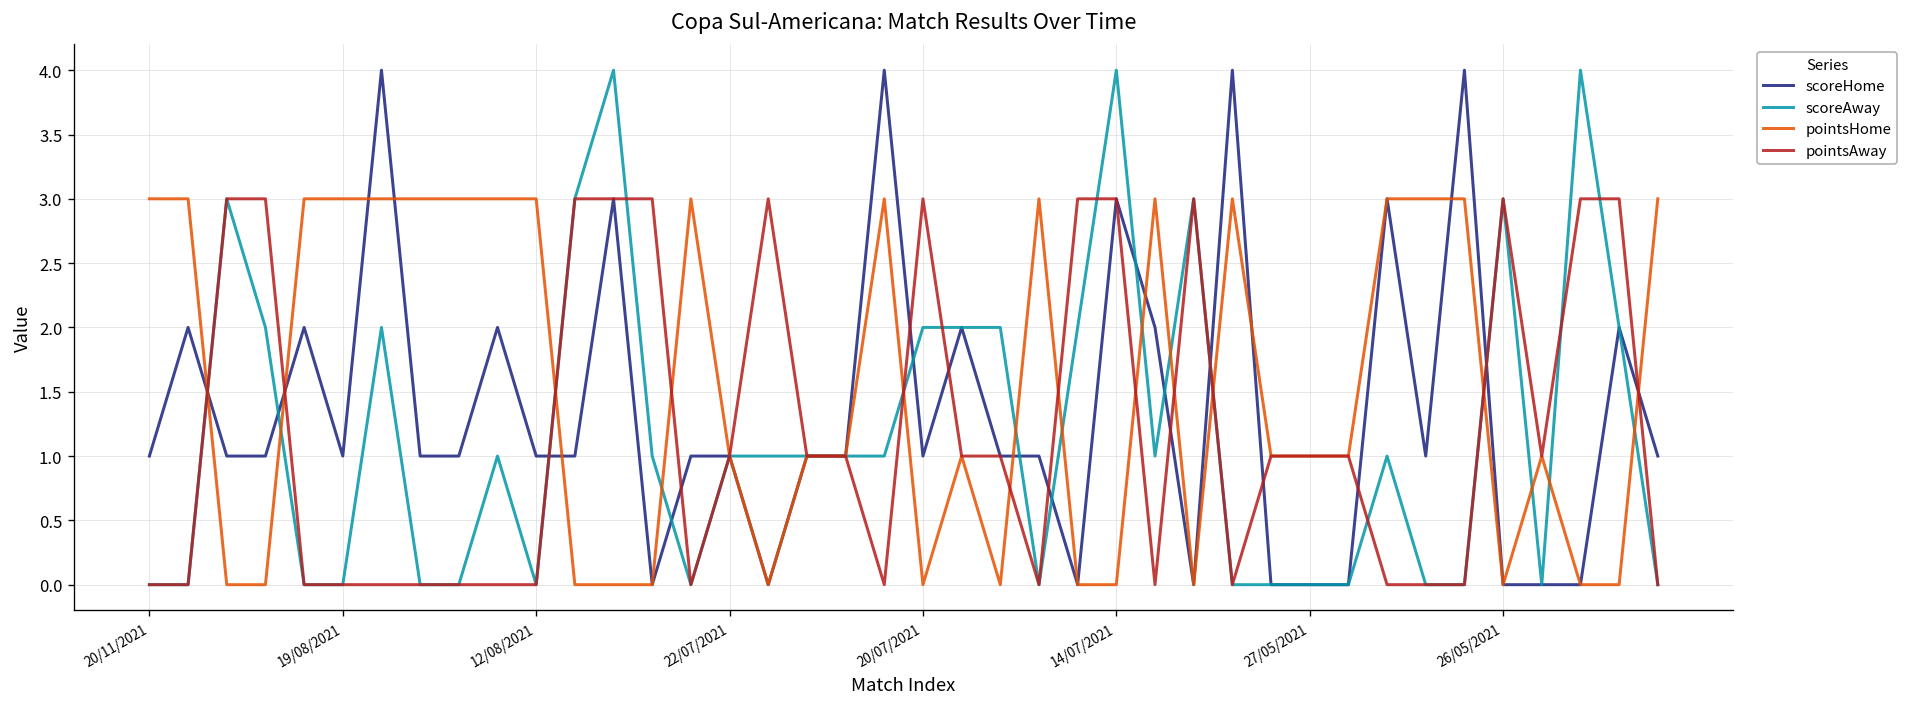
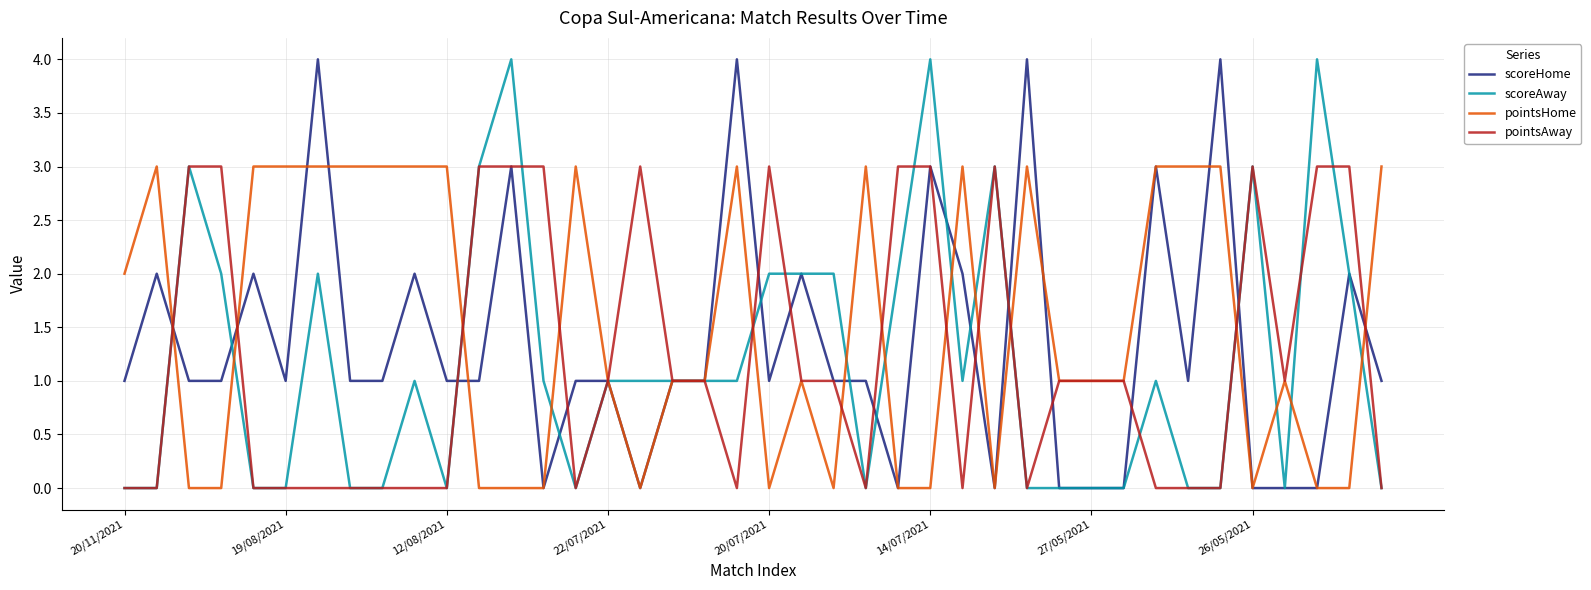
pointsHome, 20/11/2021: 3 -> 2
